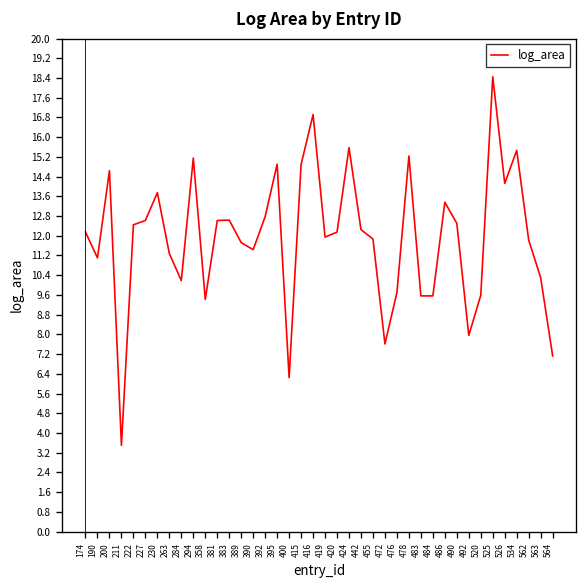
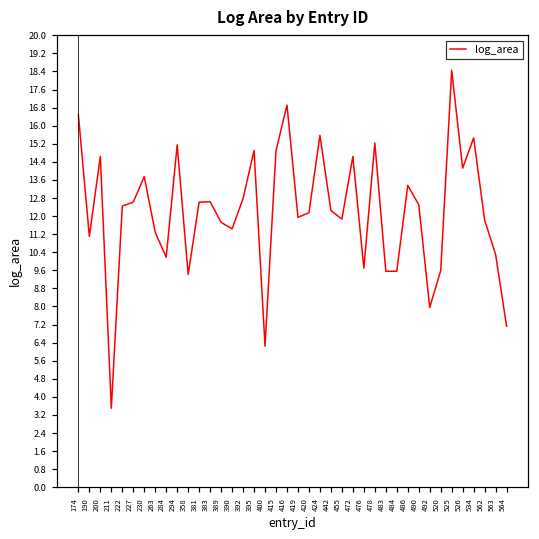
174: 12.1 -> 16.5
472: 7.6 -> 14.6
